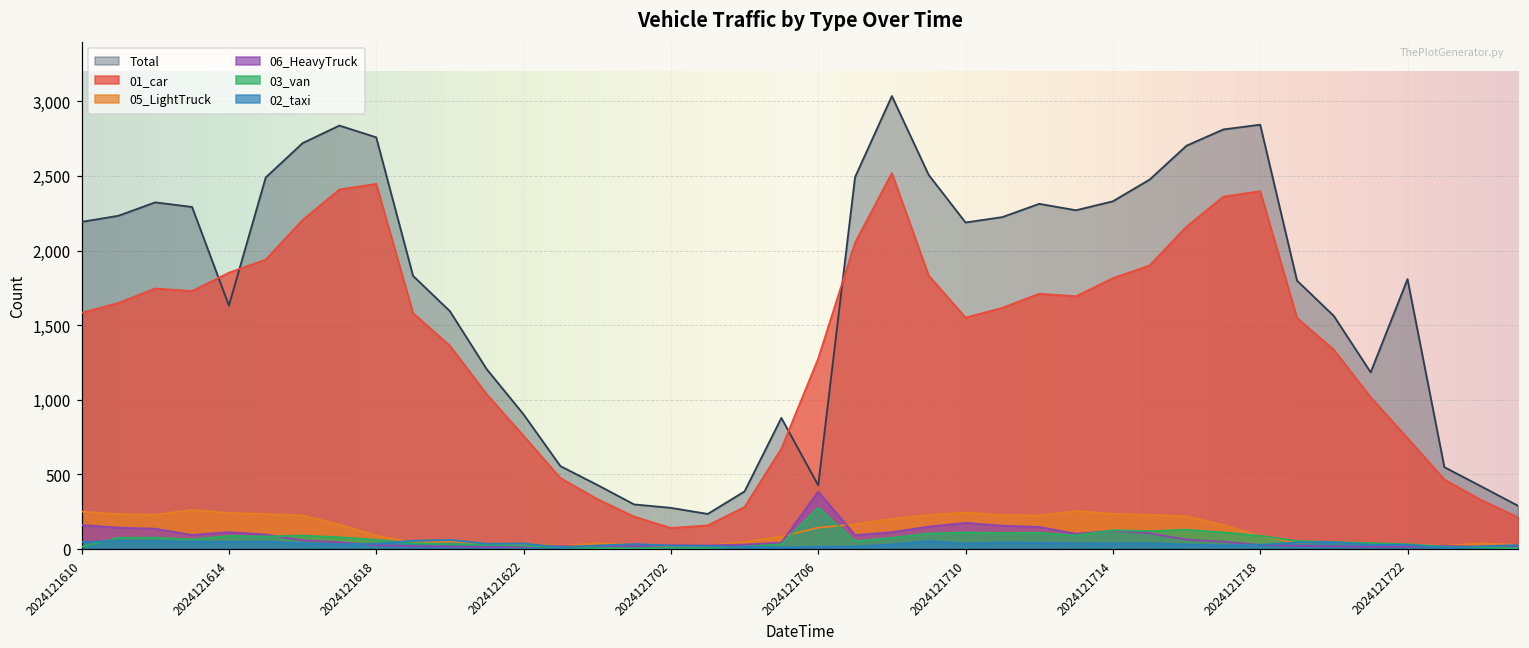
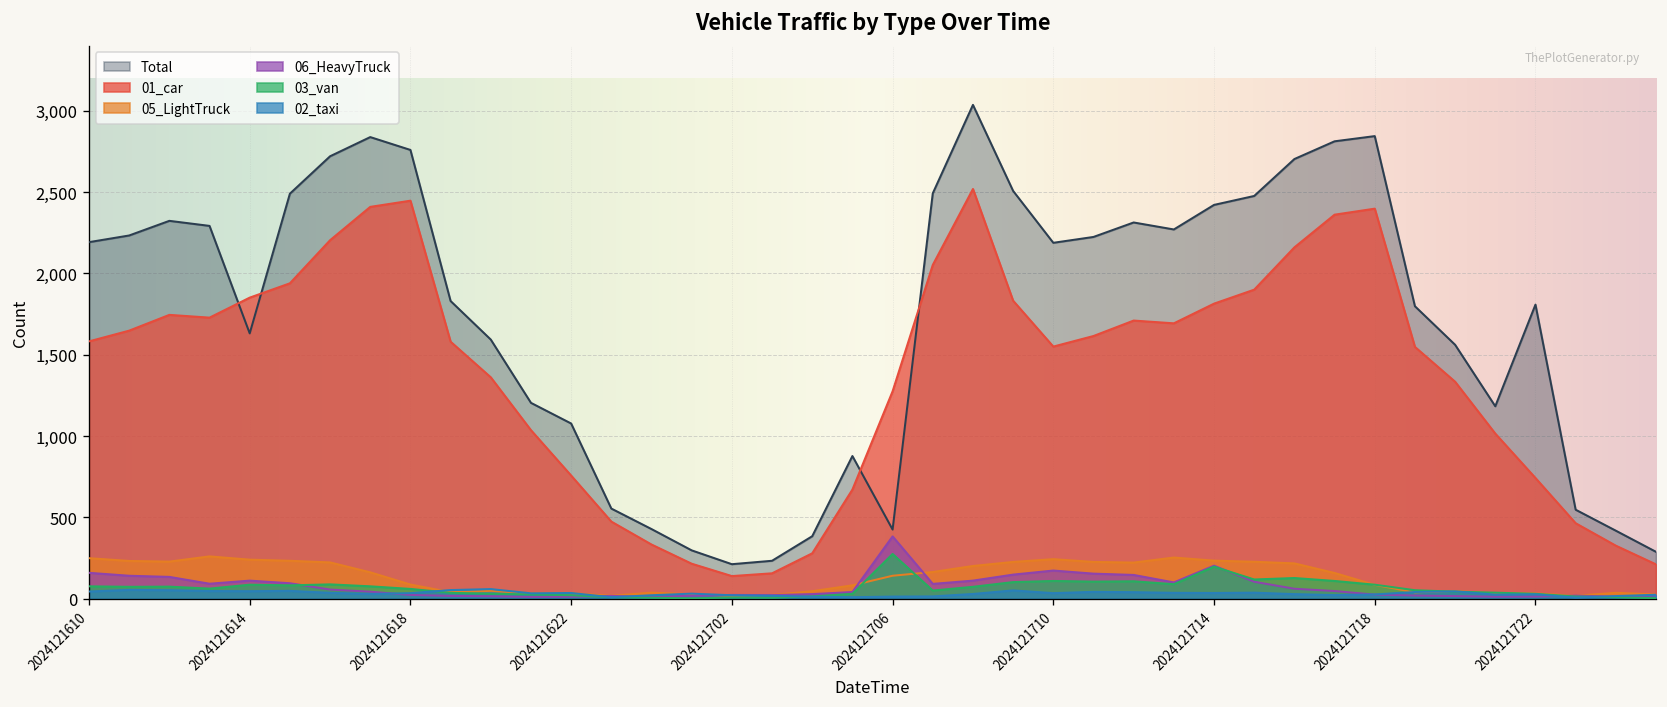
03_van, 2024121610: 10 -> 80
Total, 2024121622: 900 -> 1,080
Total, 2024121702: 270 -> 210
Total, 2024121714: 2,330 -> 2,420
06_HeavyTruck, 2024121714: 120 -> 200
03_van, 2024121714: 120 -> 200
